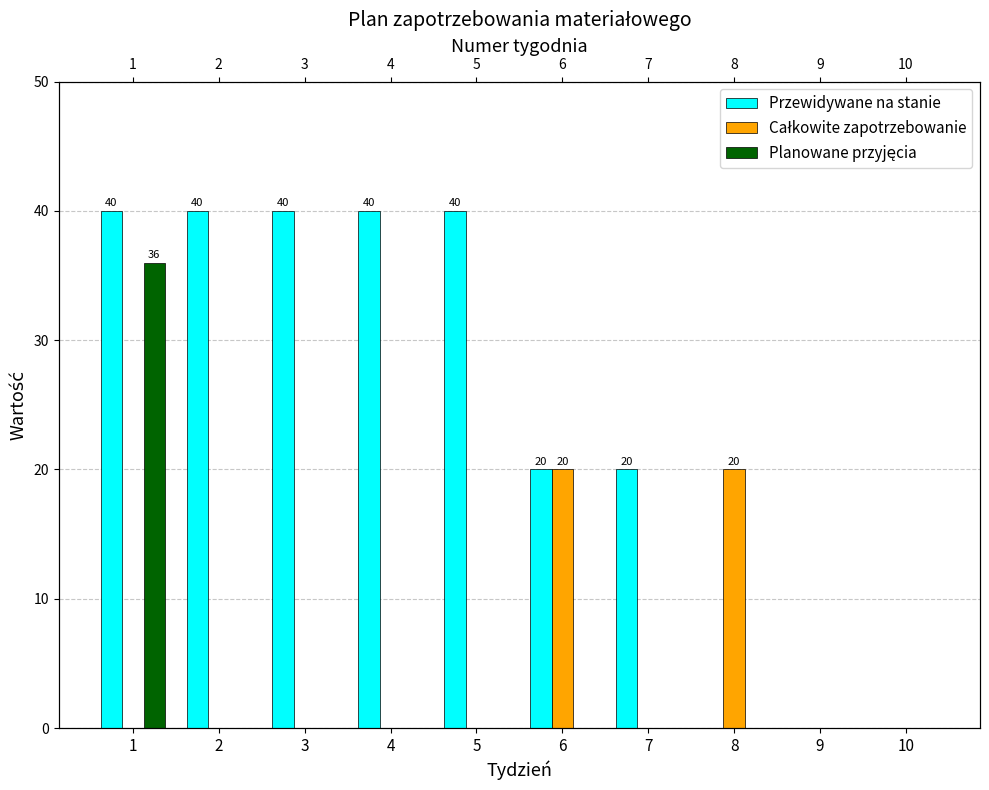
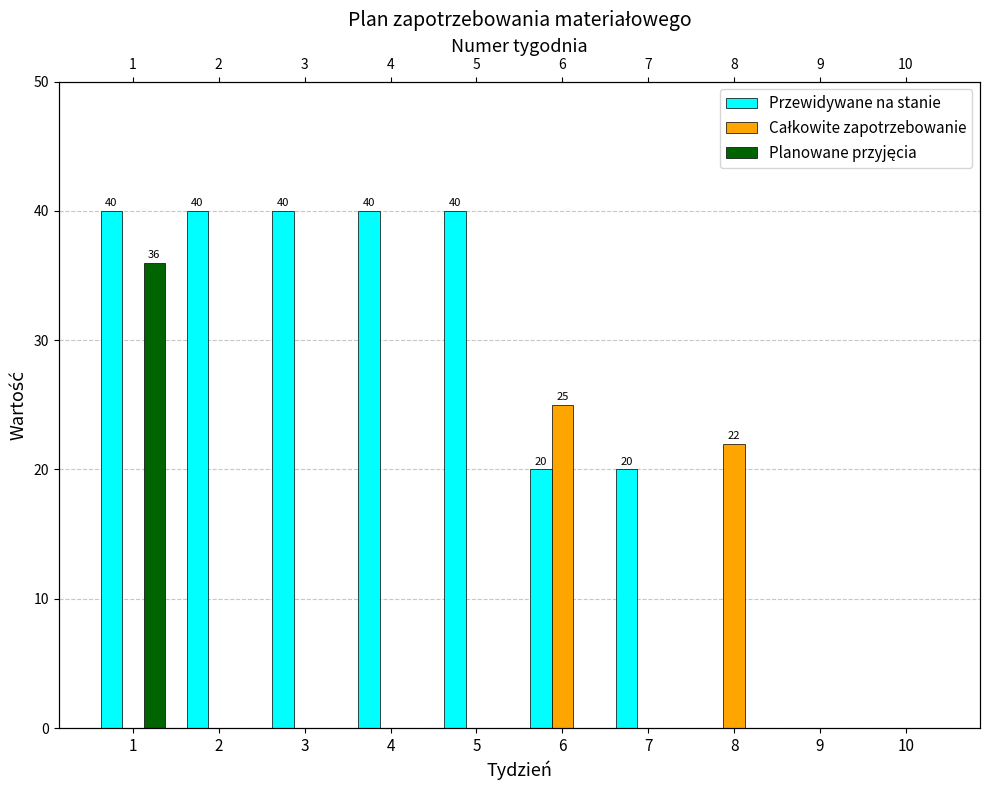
Całkowite zapotrzebowanie, 6: 20 -> 25
Całkowite zapotrzebowanie, 8: 20 -> 22
